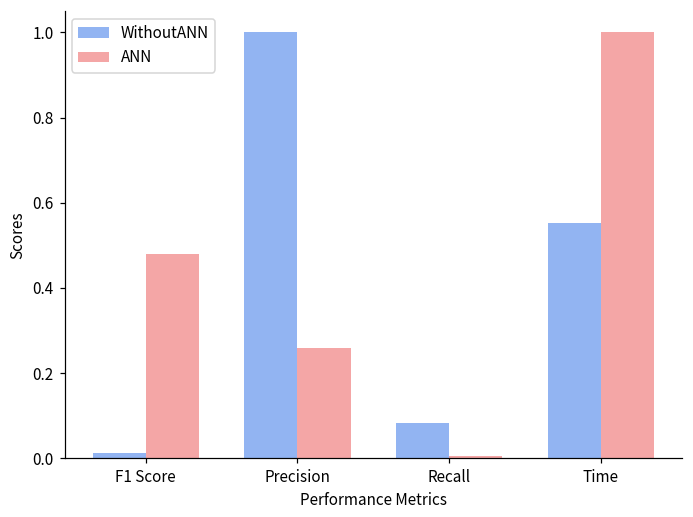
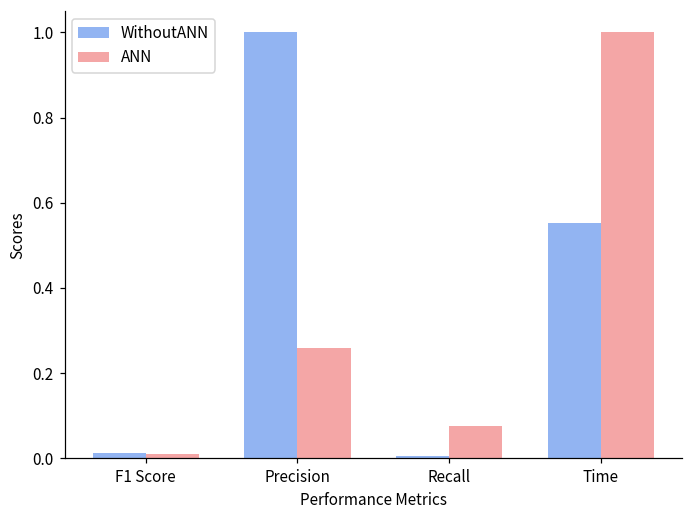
ANN, F1 Score: 0.48 -> 0.01
WithoutANN, Recall: 0.08 -> 0.01
ANN, Recall: 0.01 -> 0.08
